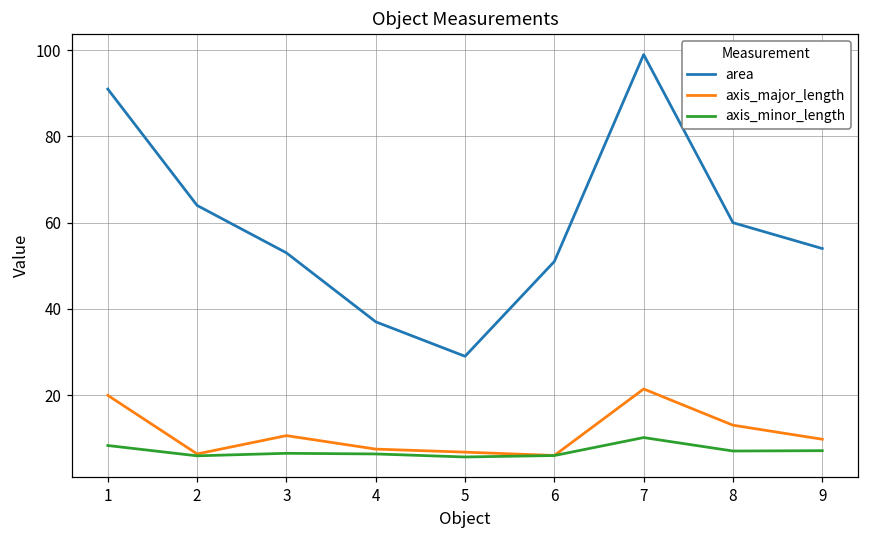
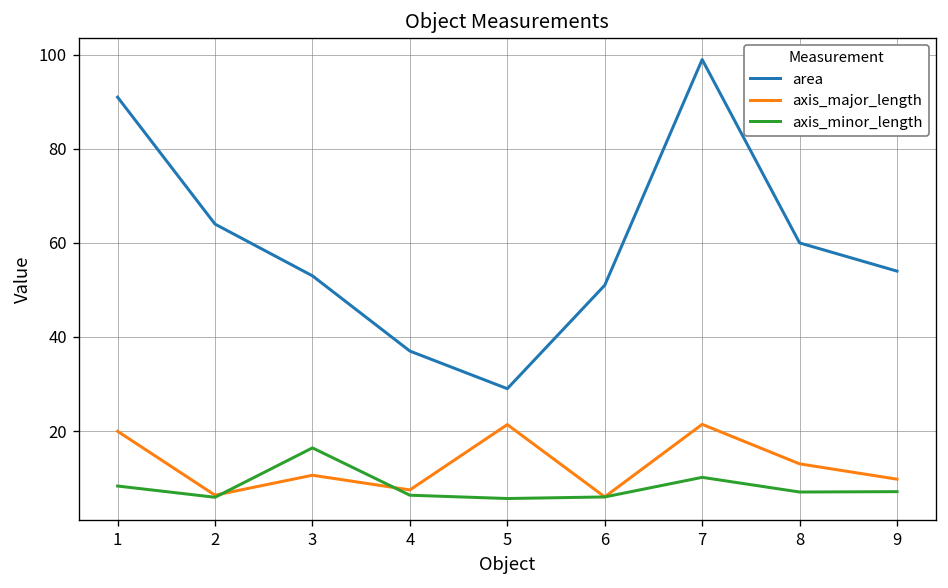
axis_minor_length, 3: 6 -> 16
axis_major_length, 5: 7 -> 21
